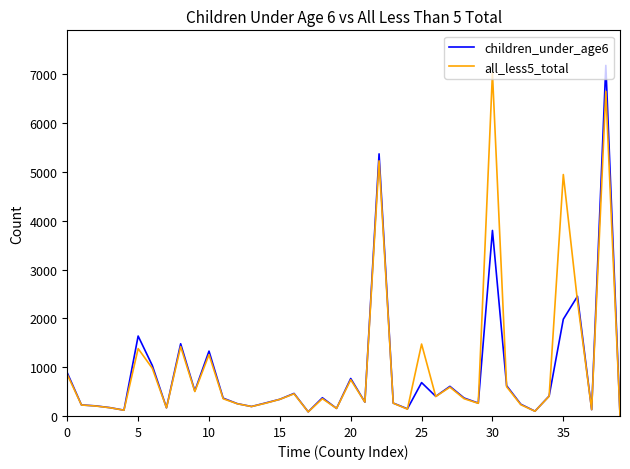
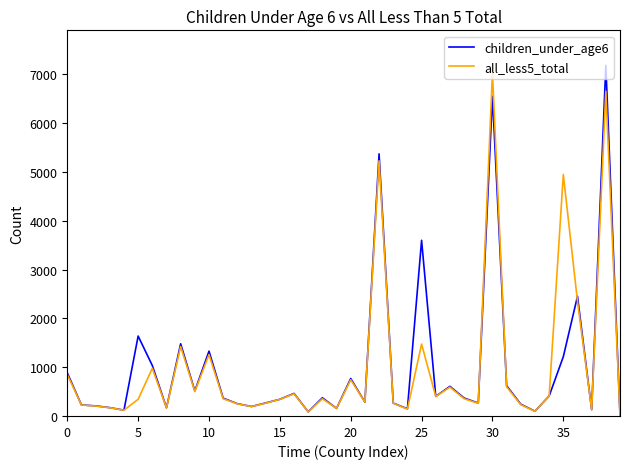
all_less5_total, 5: 1400 -> 300
children_under_age6, 25: 700 -> 3600
children_under_age6, 30: 3800 -> 6600
children_under_age6, 35: 2000 -> 1200
